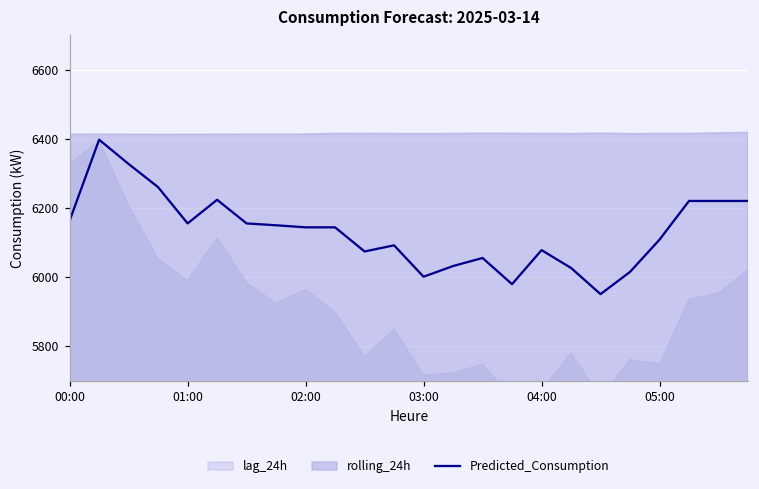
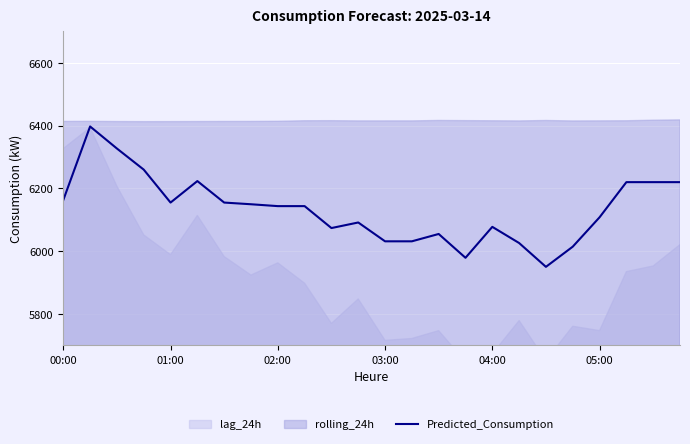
Predicted_Consumption, 03:00: 6000 -> 6030
